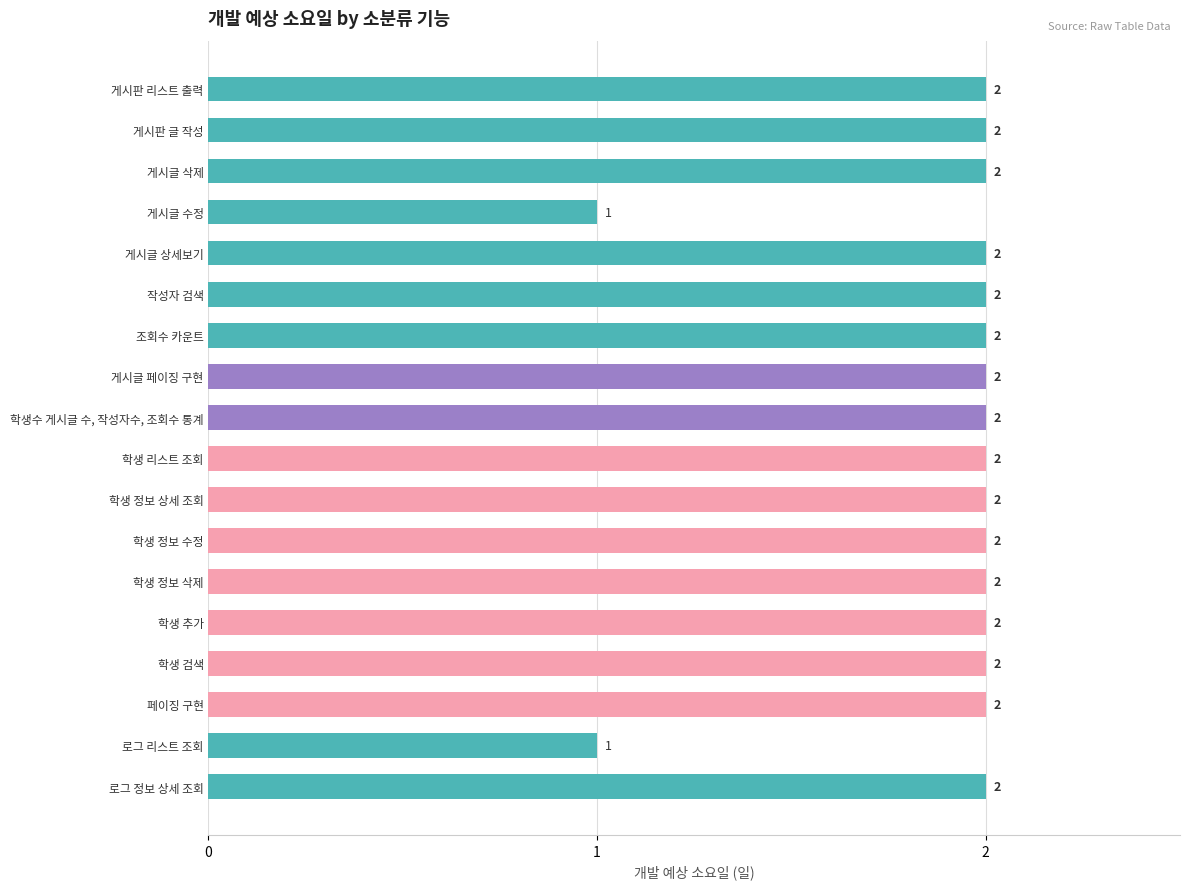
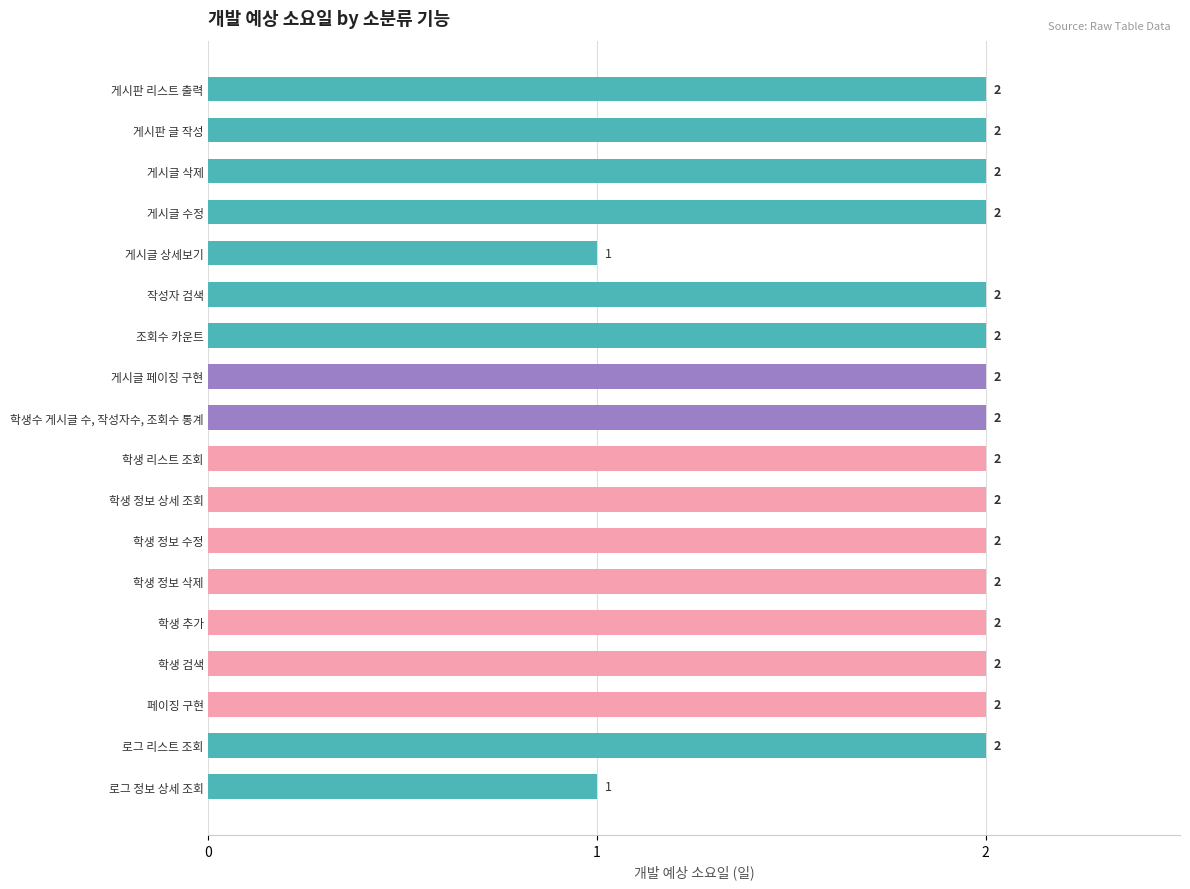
게시글 수정: 1 -> 2
게시글 상세보기: 2 -> 1
로그 리스트 조회: 1 -> 2
로그 정보 상세 조회: 2 -> 1
